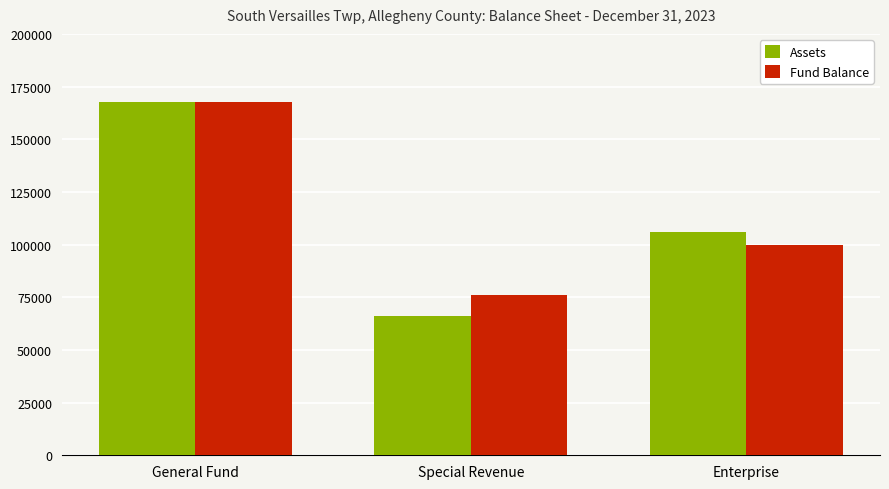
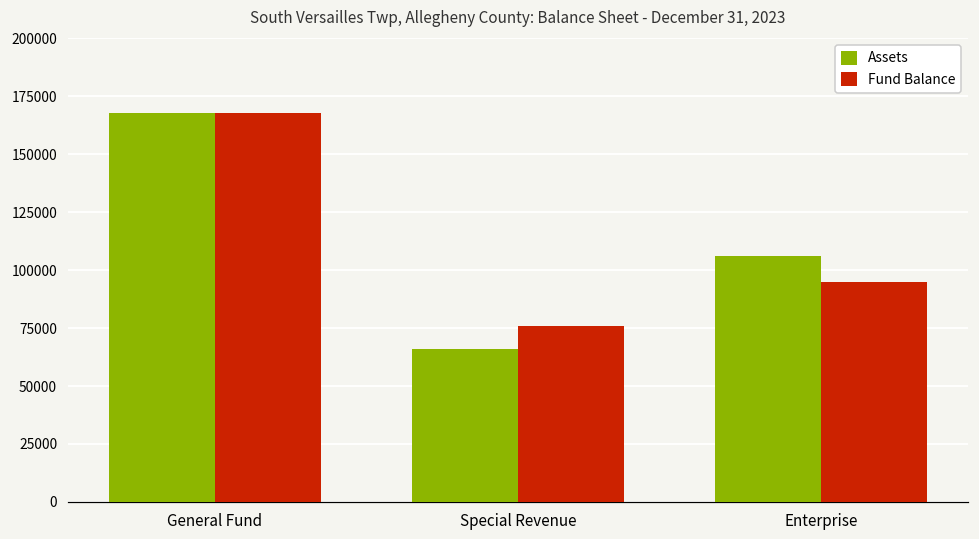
Fund Balance, Enterprise: 100000 -> 95000
